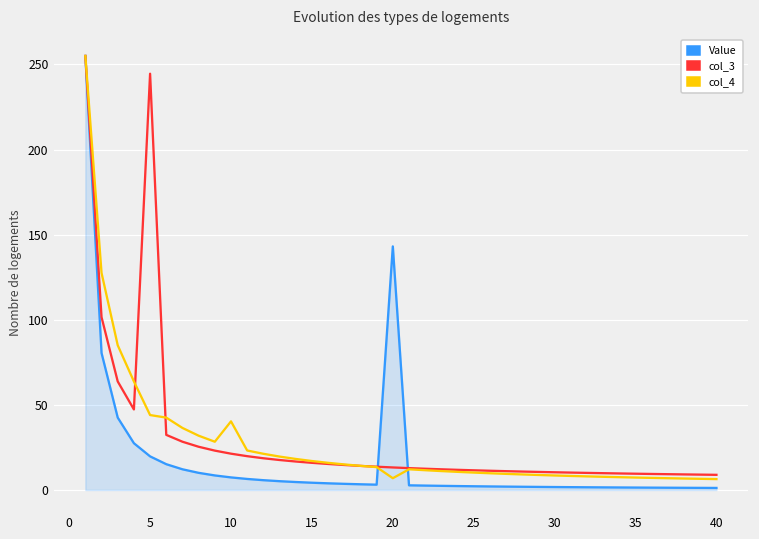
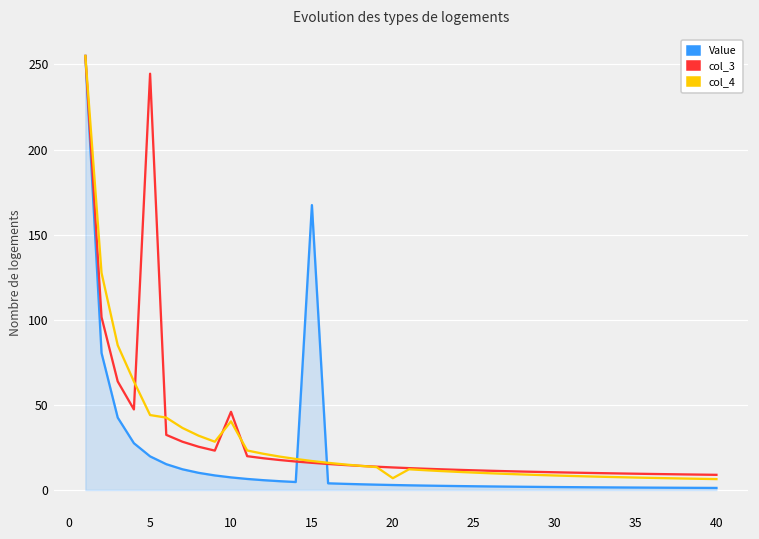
col_3, 10: 21 -> 46
Value, 15: 4 -> 167
Value, 20: 143 -> 3
